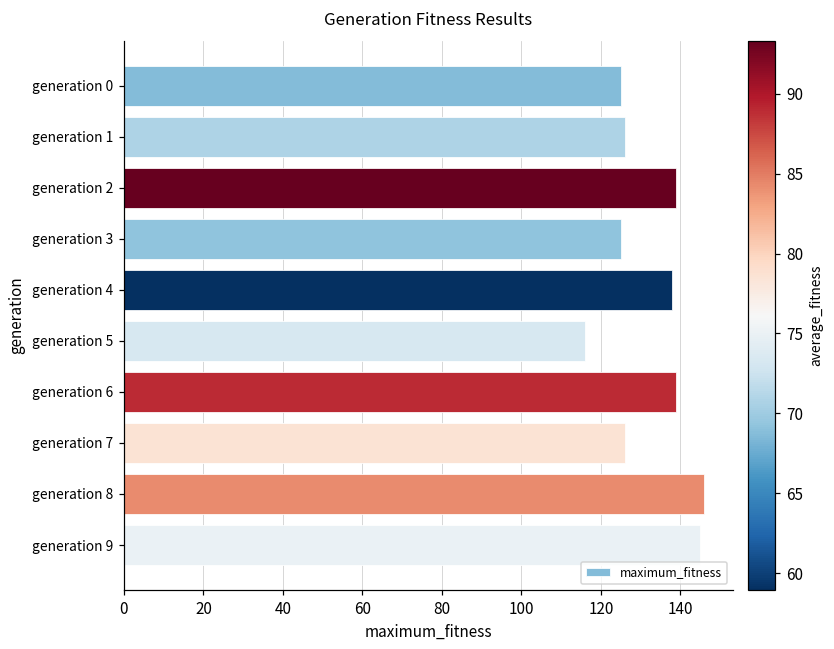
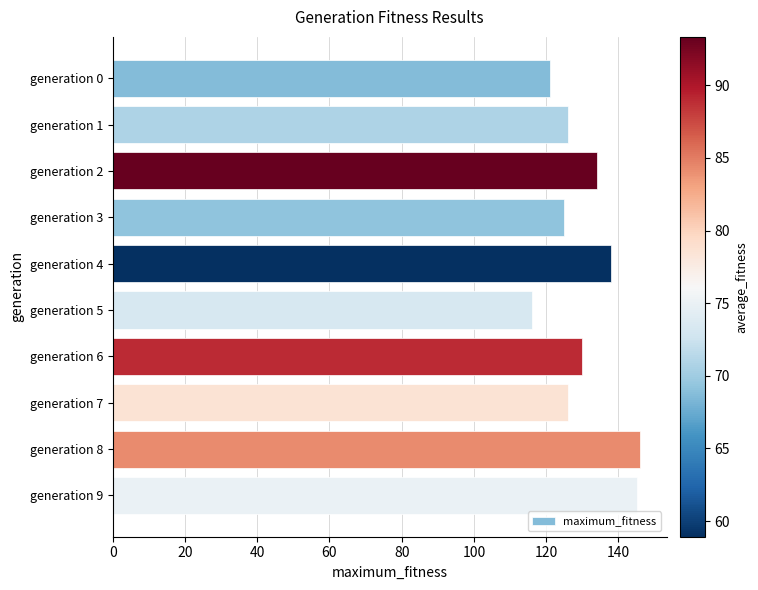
generation 0: 125 -> 121
generation 2: 139 -> 134
generation 6: 139 -> 130
